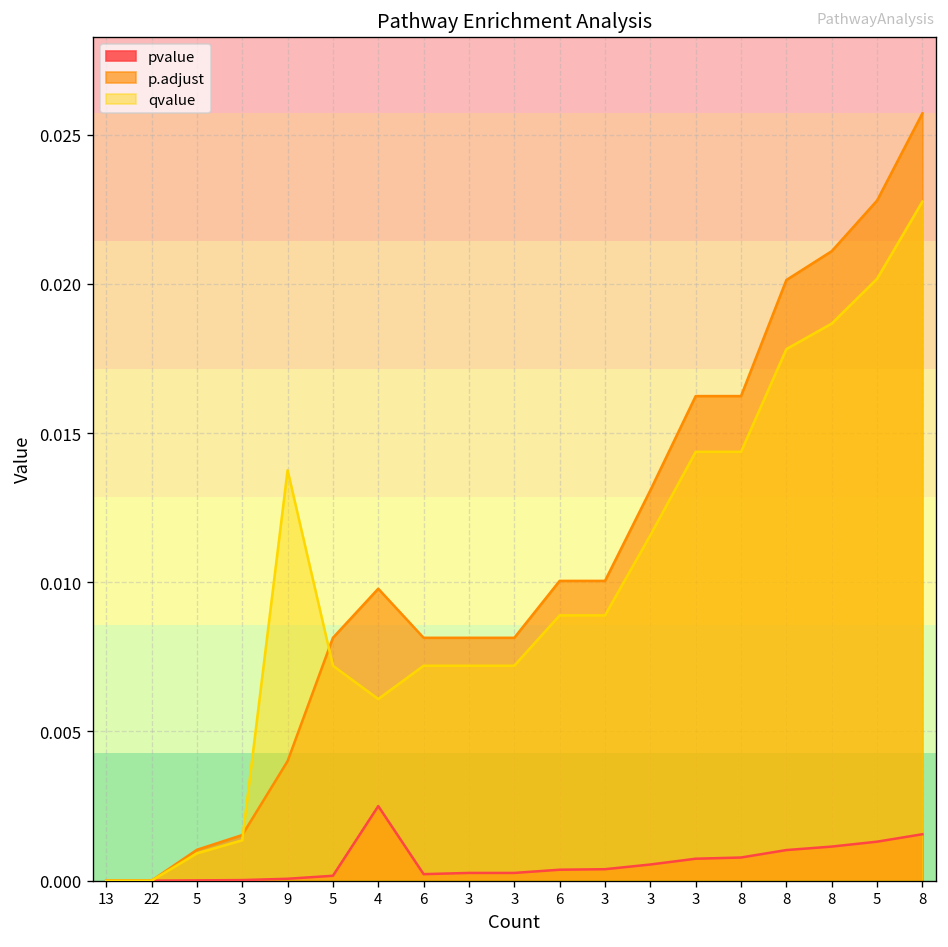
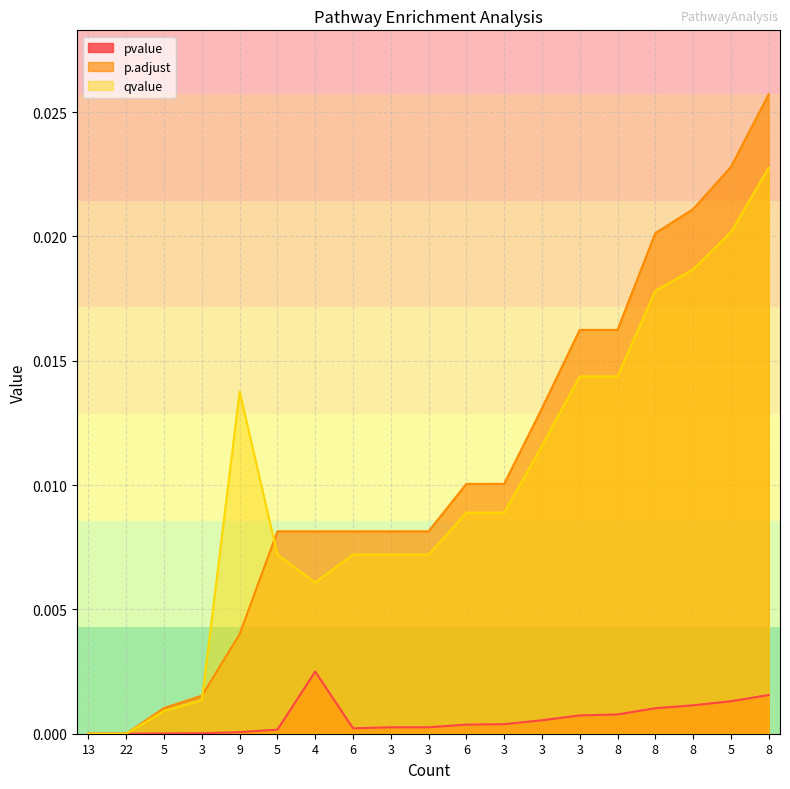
p.adjust, 4: 0.0098 -> 0.0081
